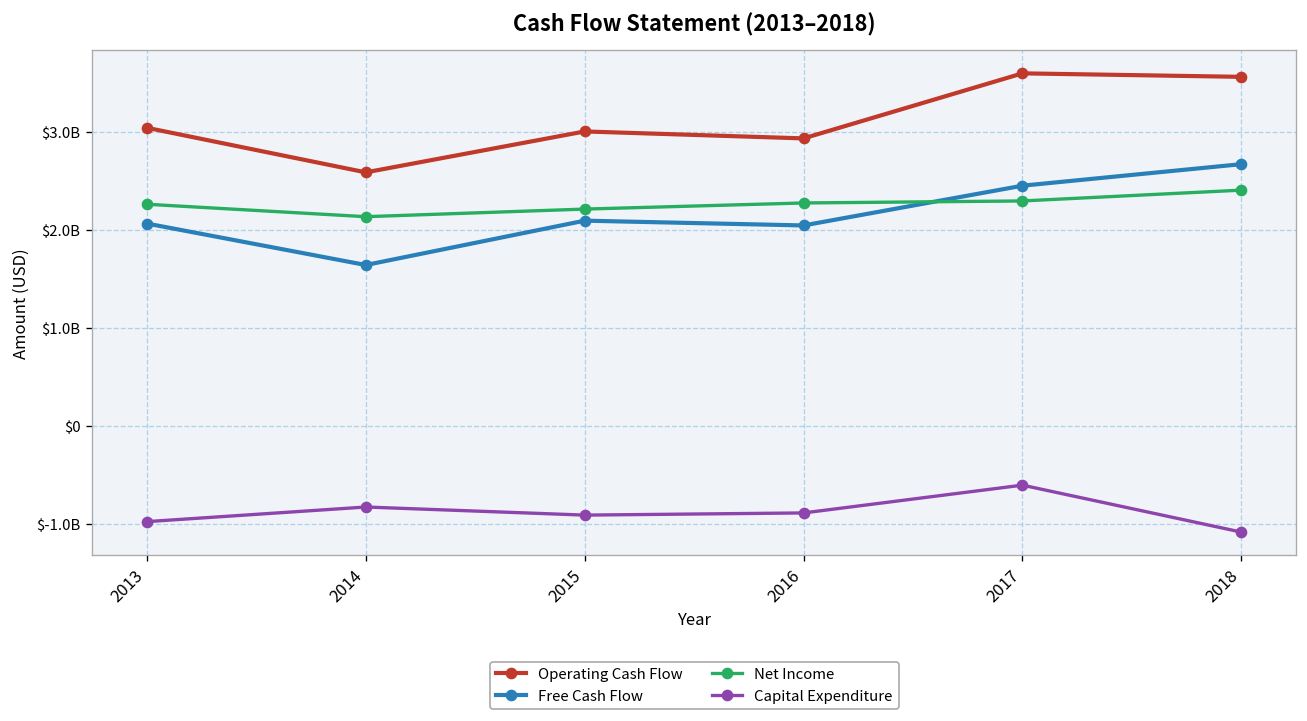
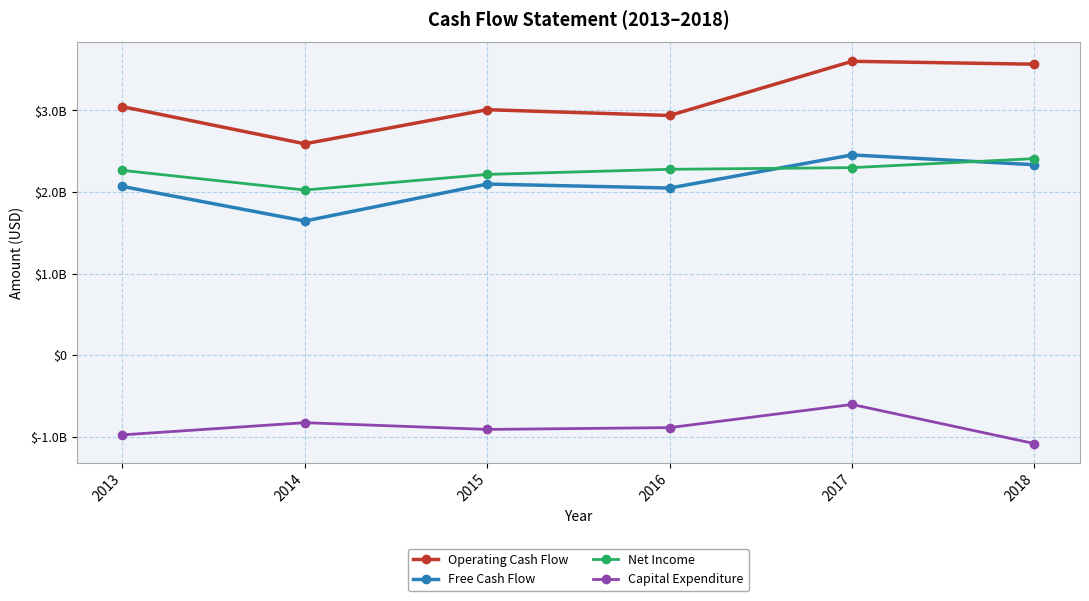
Net Income, 2014: $2100000000 -> $2000000000
Free Cash Flow, 2018: $2700000000 -> $2300000000
